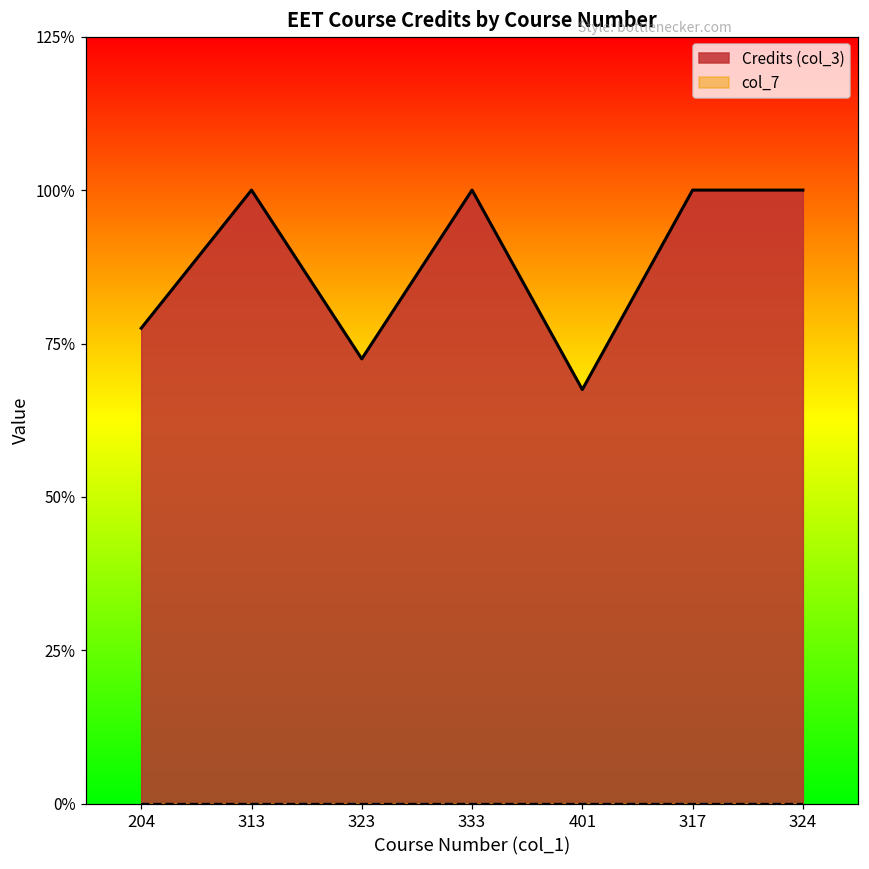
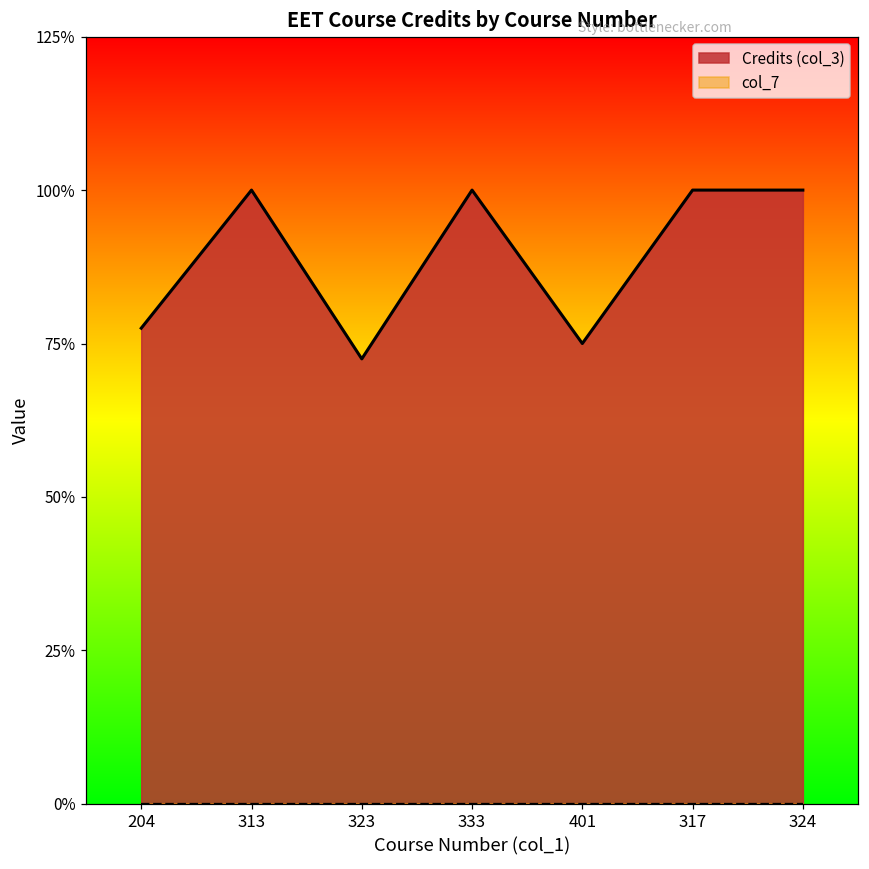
Credits (col_3), 401: 68% -> 75%
